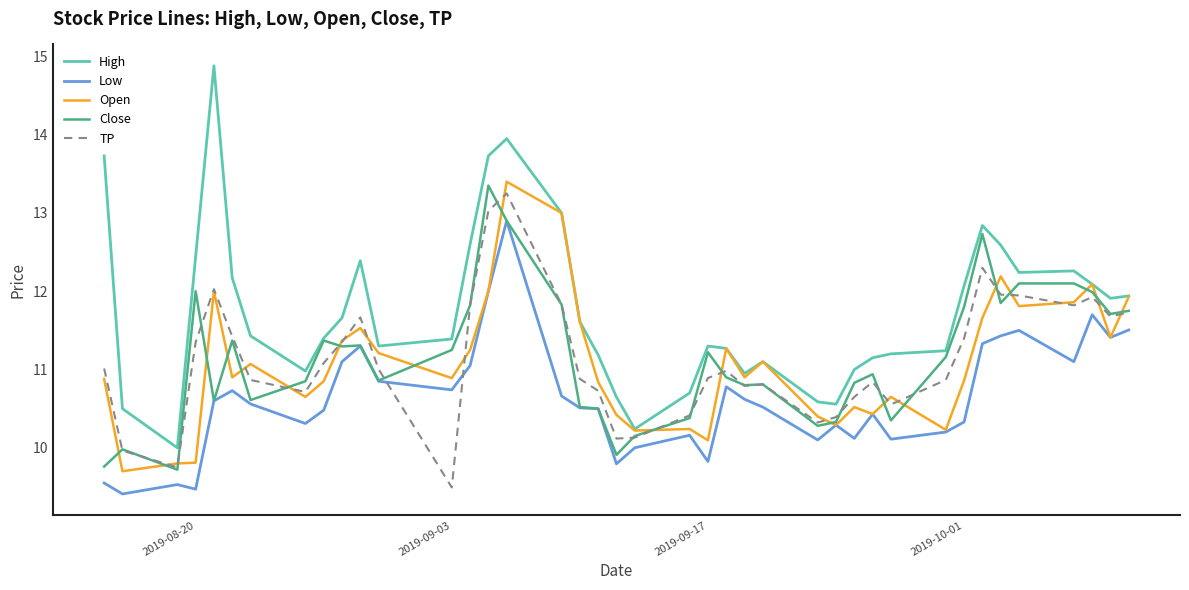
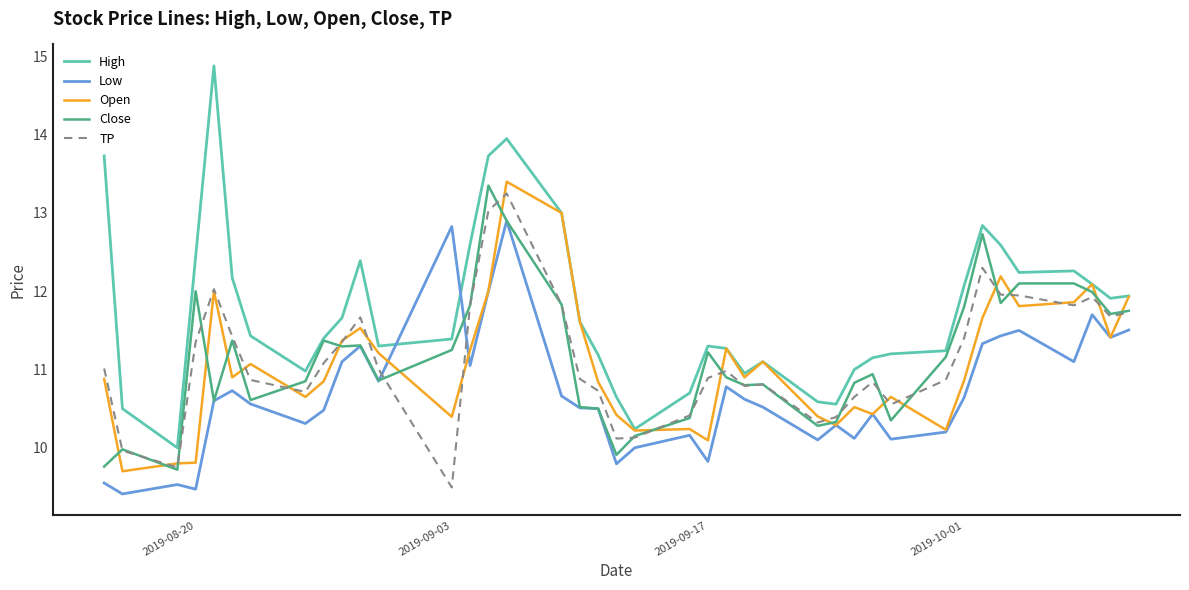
Low, 2019-09-03: 10.7 -> 12.8
Open, 2019-09-03: 10.9 -> 10.4
Low, 2019-10-01: 10.3 -> 10.6
